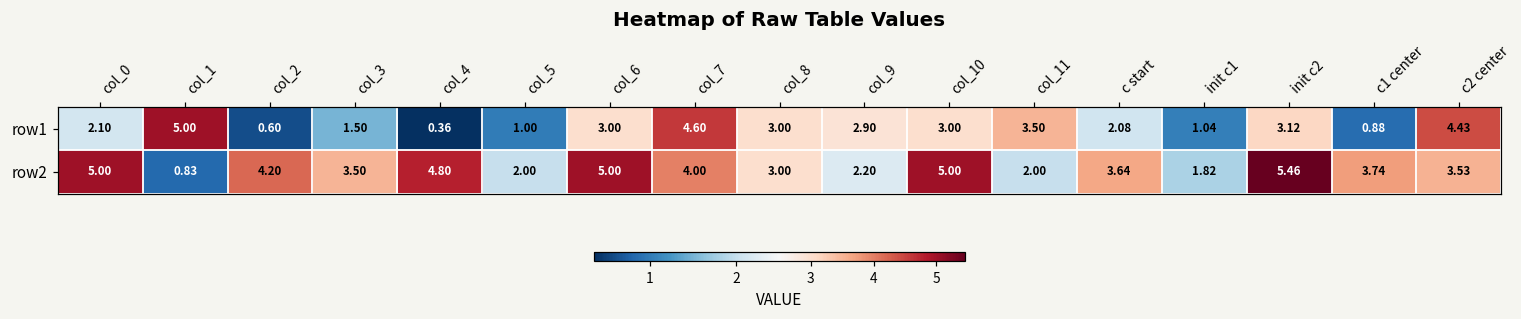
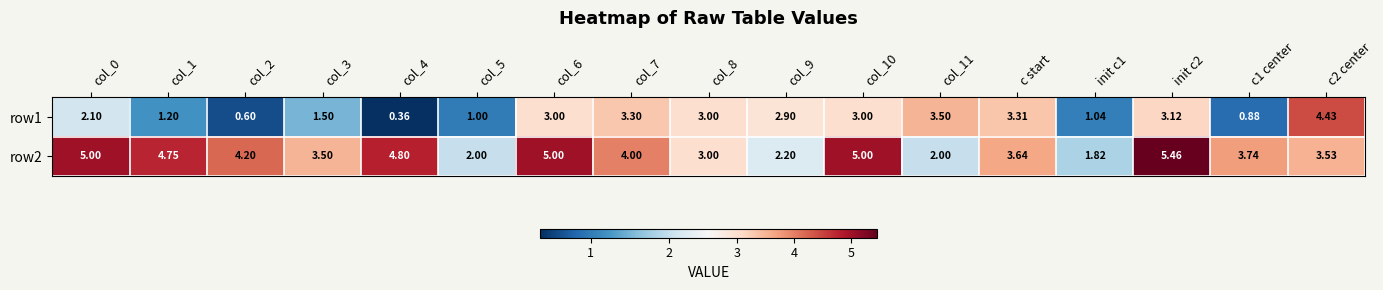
row1, col_1: 5.00 -> 1.20
row1, col_7: 4.60 -> 3.30
row1, c start: 2.08 -> 3.31
row2, col_1: 0.83 -> 4.75
